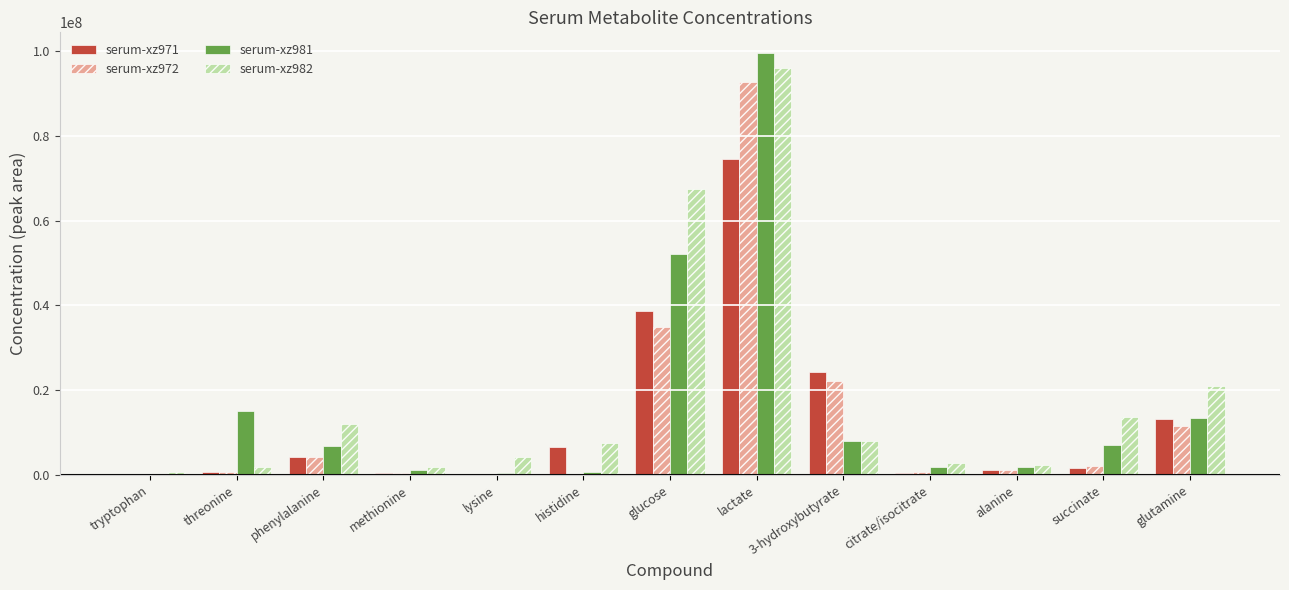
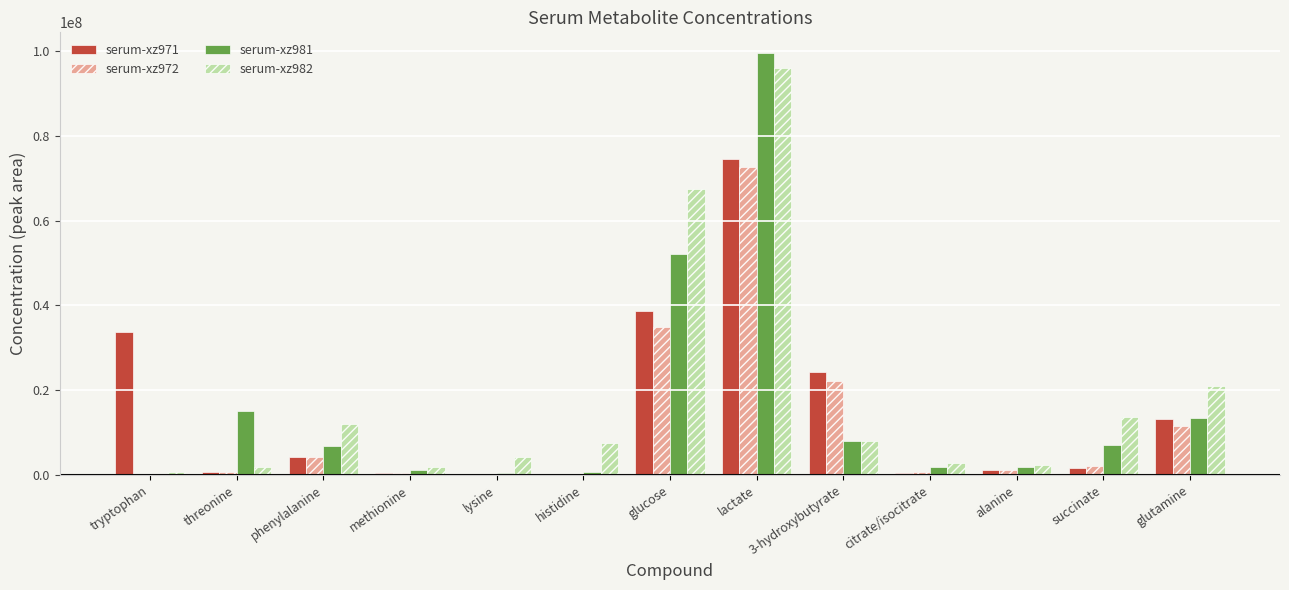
serum-xz971, tryptophan: 0 -> 34000000
serum-xz971, histidine: 7000000 -> 0
serum-xz972, lactate: 93000000 -> 73000000
